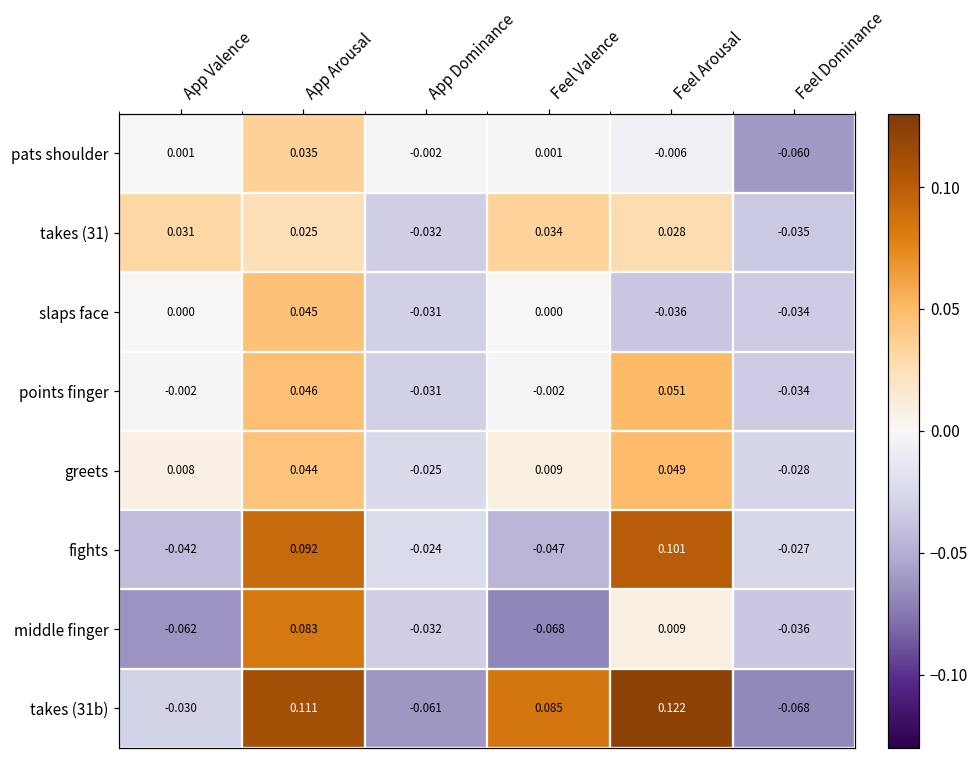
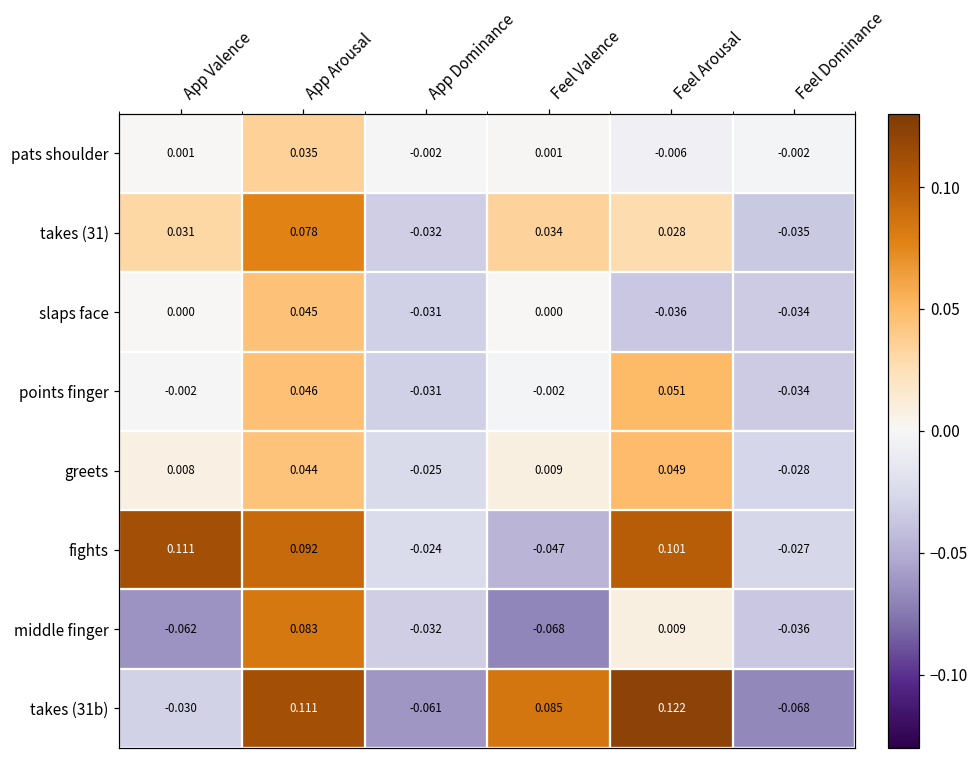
pats shoulder, Feel Dominance: -0.060 -> -0.002
takes (31), App Arousal: 0.025 -> 0.078
fights, App Valence: -0.042 -> 0.111
